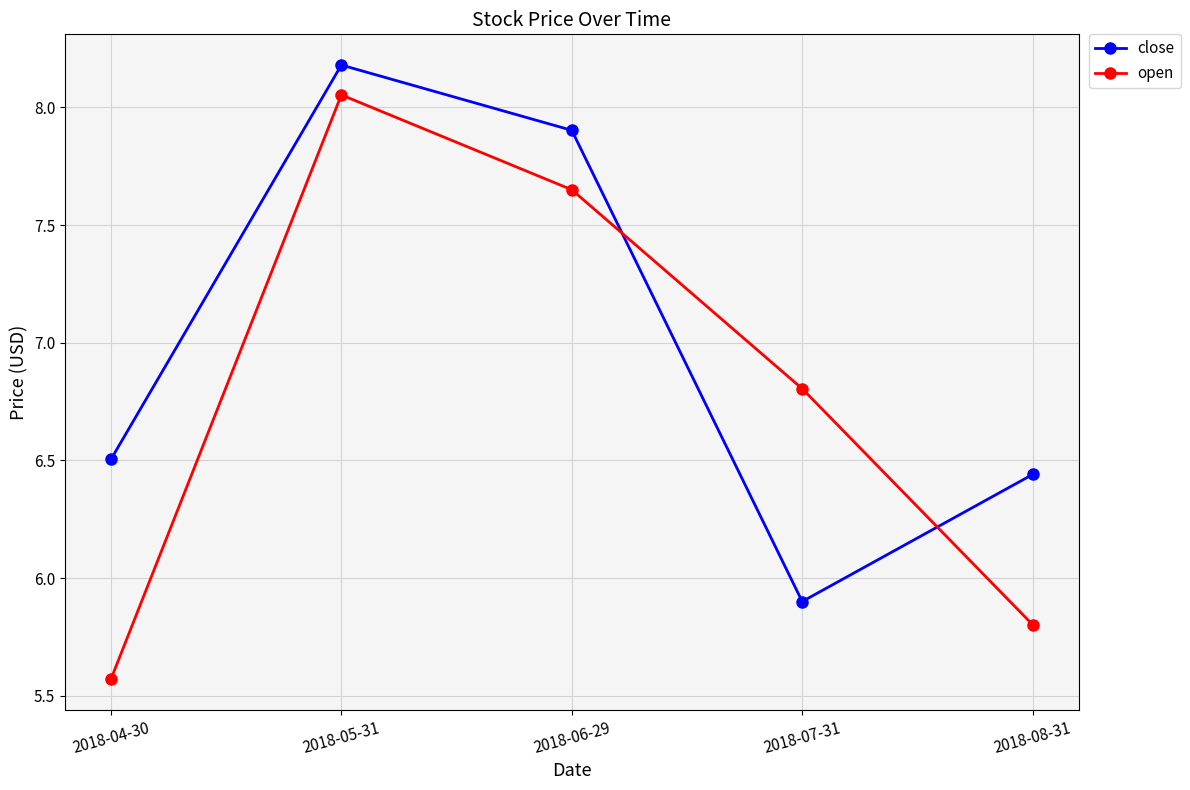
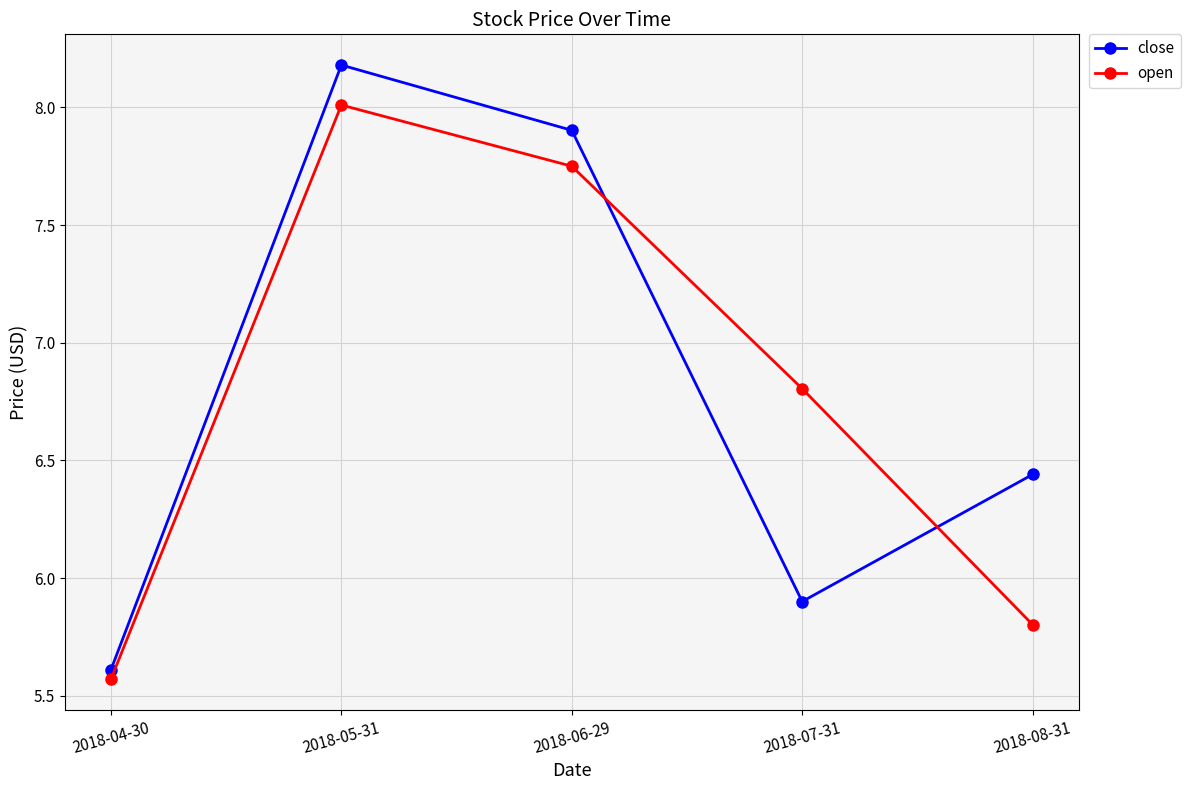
close, 2018-04-30: 6.50 -> 5.61
open, 2018-05-31: 8.05 -> 8.01
open, 2018-06-29: 7.65 -> 7.75
